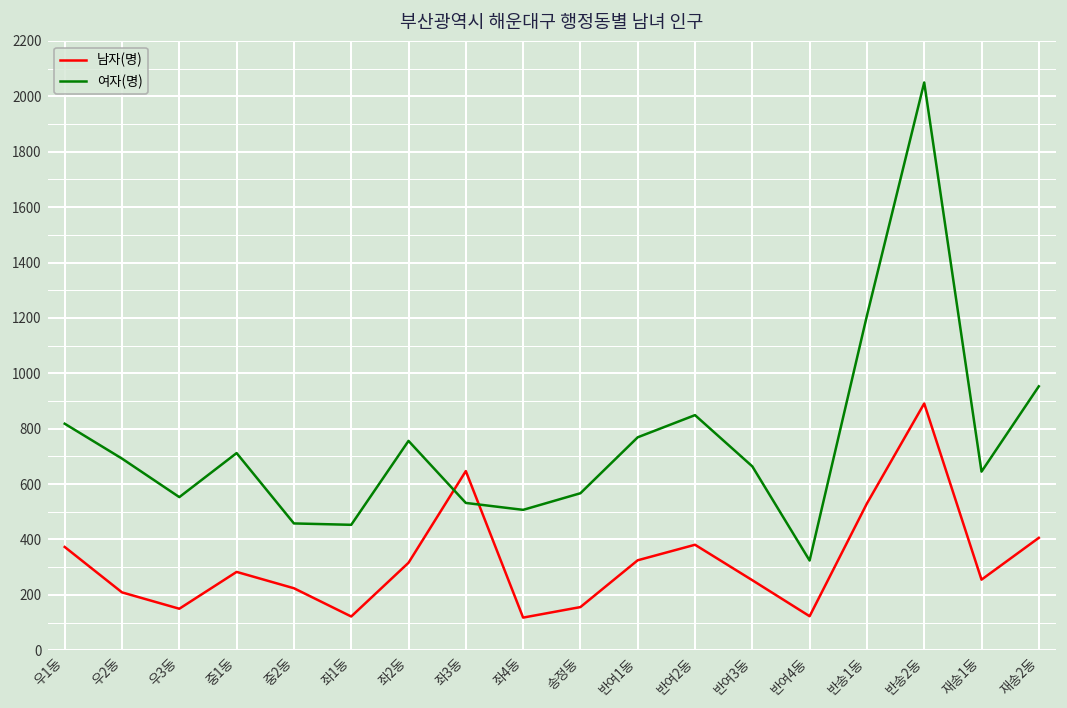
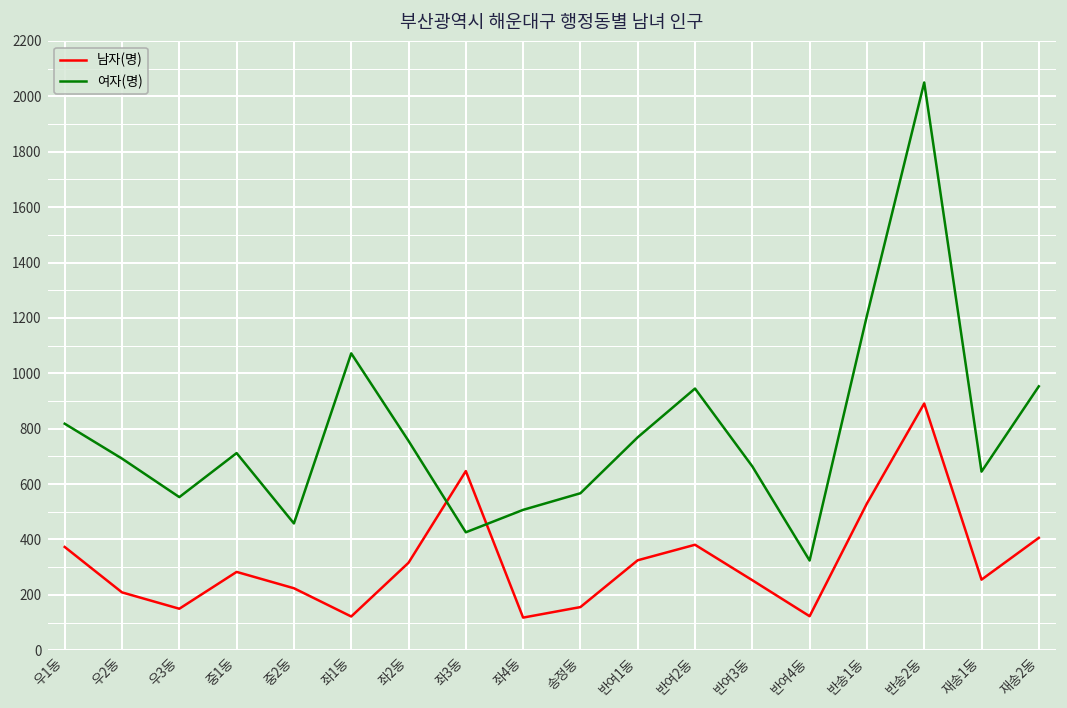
여자(명), 좌1동: 450 -> 1070
여자(명), 좌3동: 530 -> 430
여자(명), 반여2동: 850 -> 950
